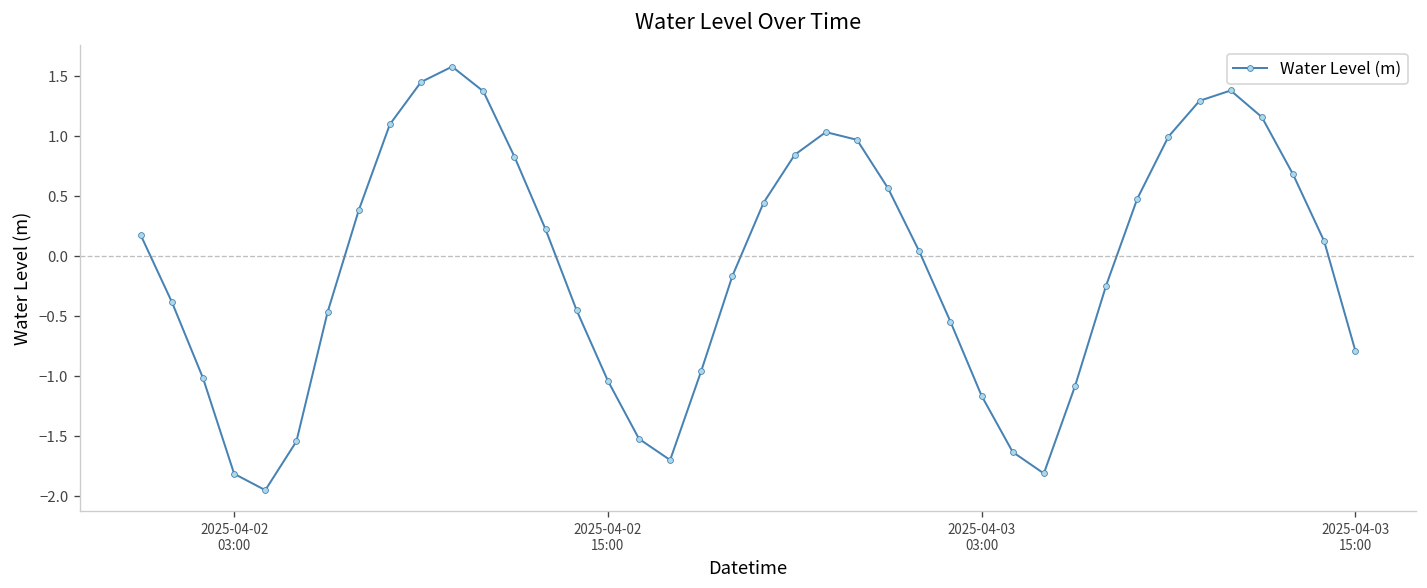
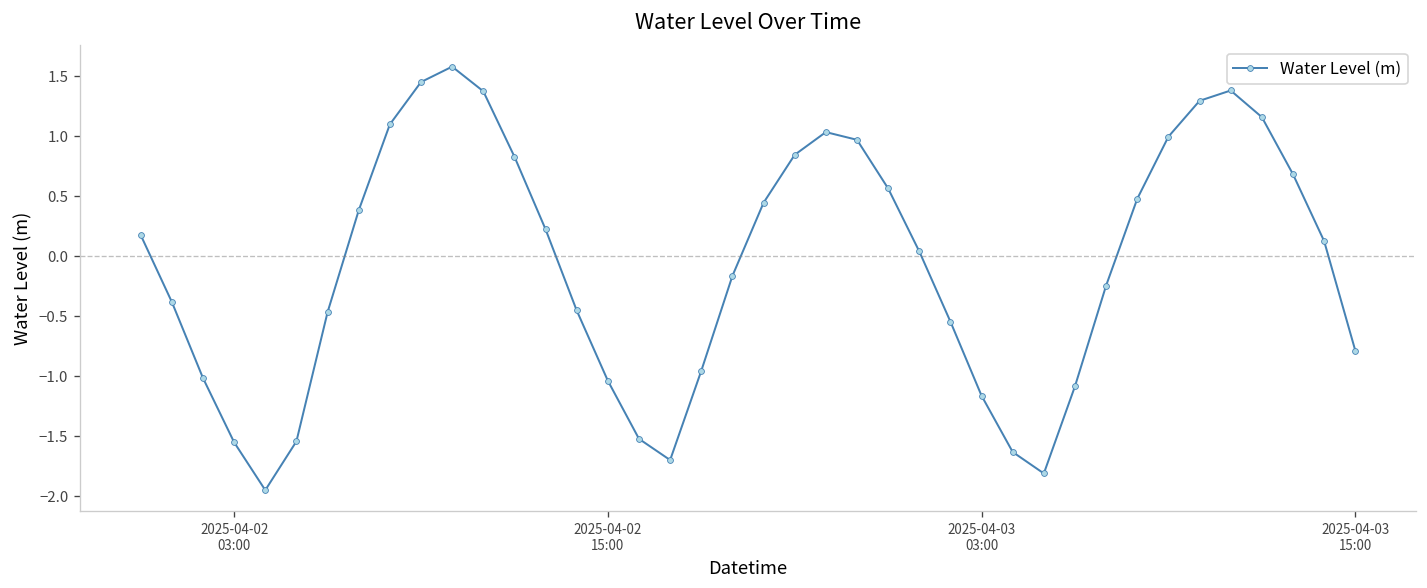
2025-04-02 03:00: -1.8 -> -1.6
